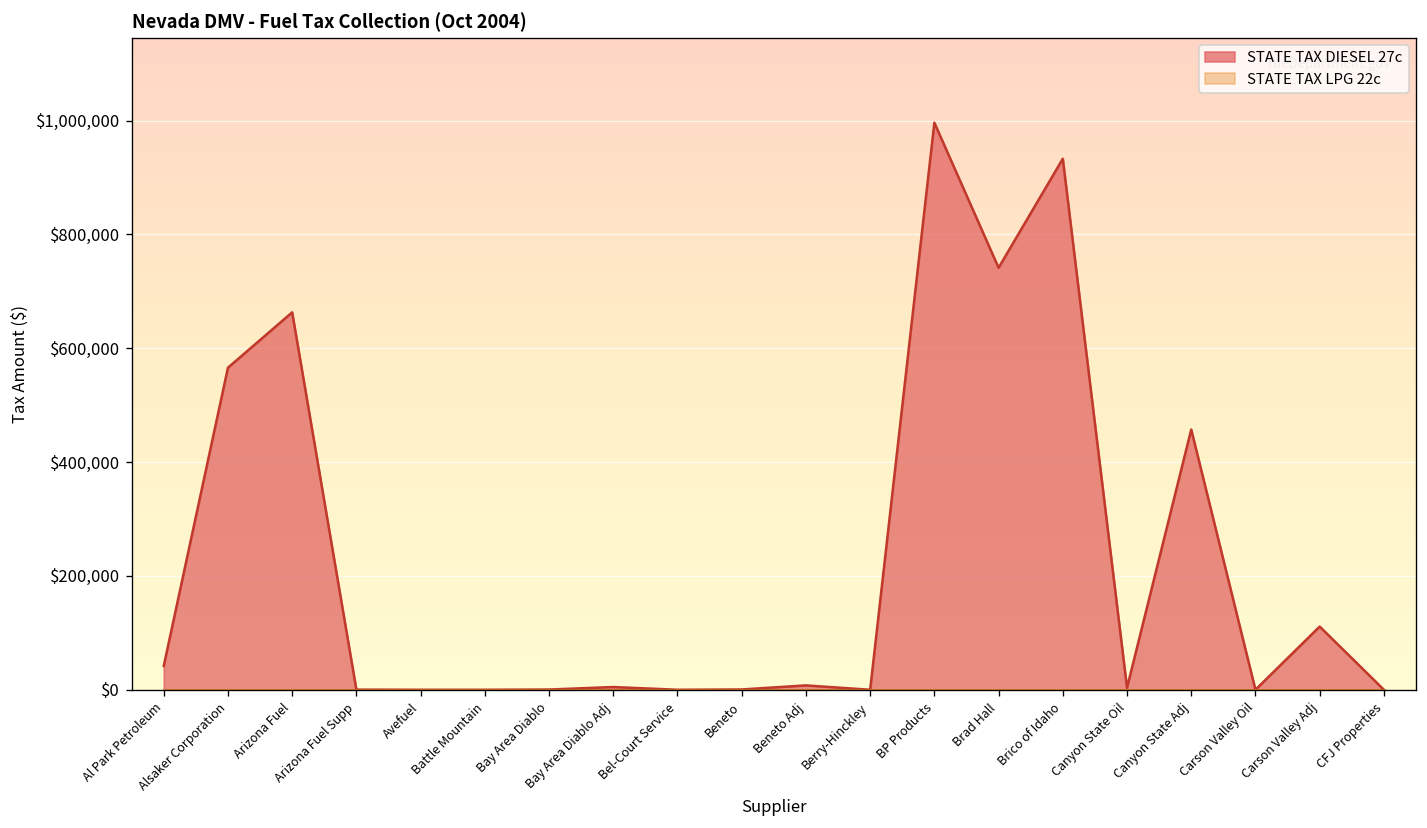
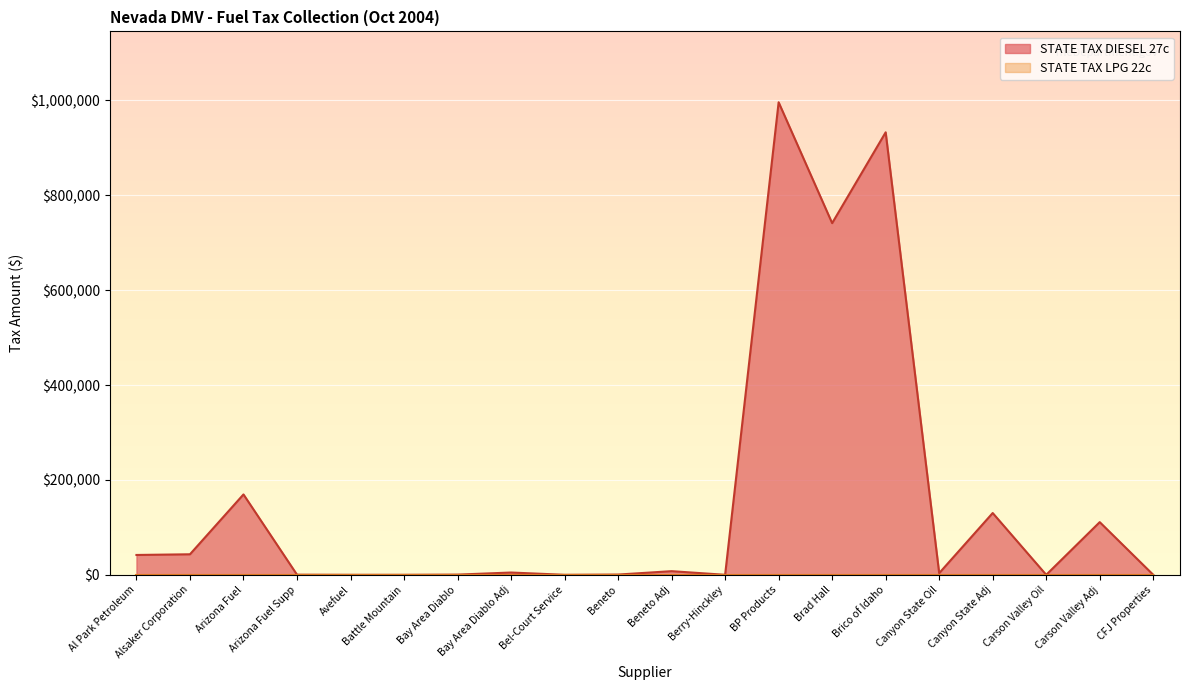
STATE TAX DIESEL 27c, Alsaker Corporation: $570,000 -> $40,000
STATE TAX DIESEL 27c, Arizona Fuel: $660,000 -> $170,000
STATE TAX DIESEL 27c, Canyon State Adj: $460,000 -> $130,000
